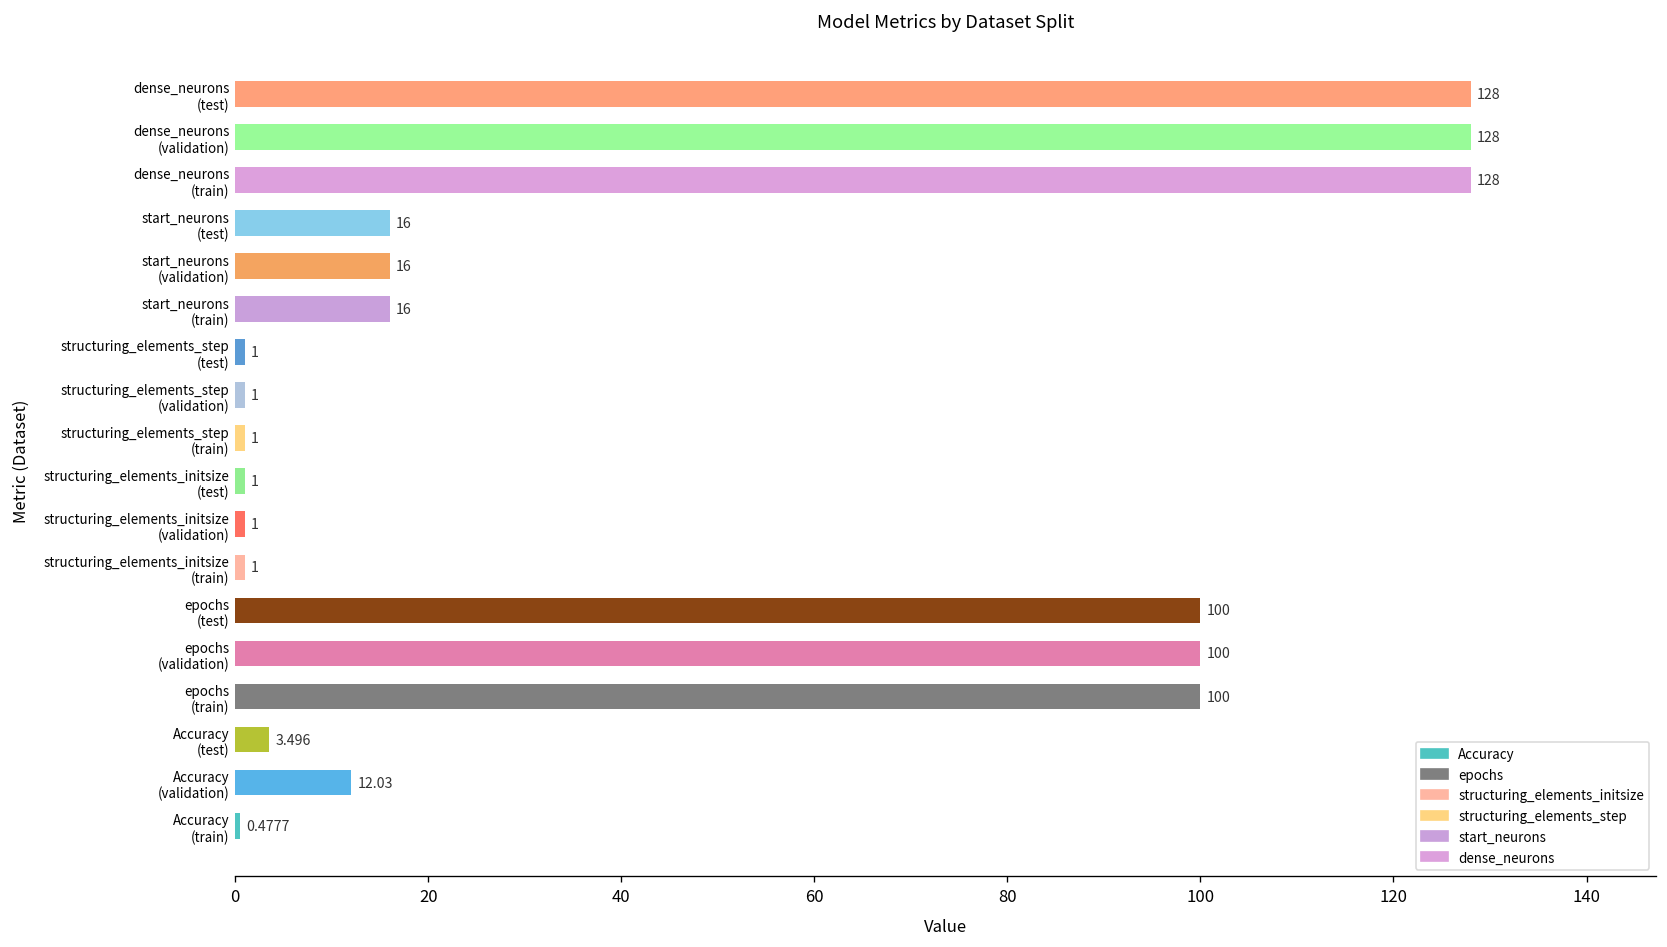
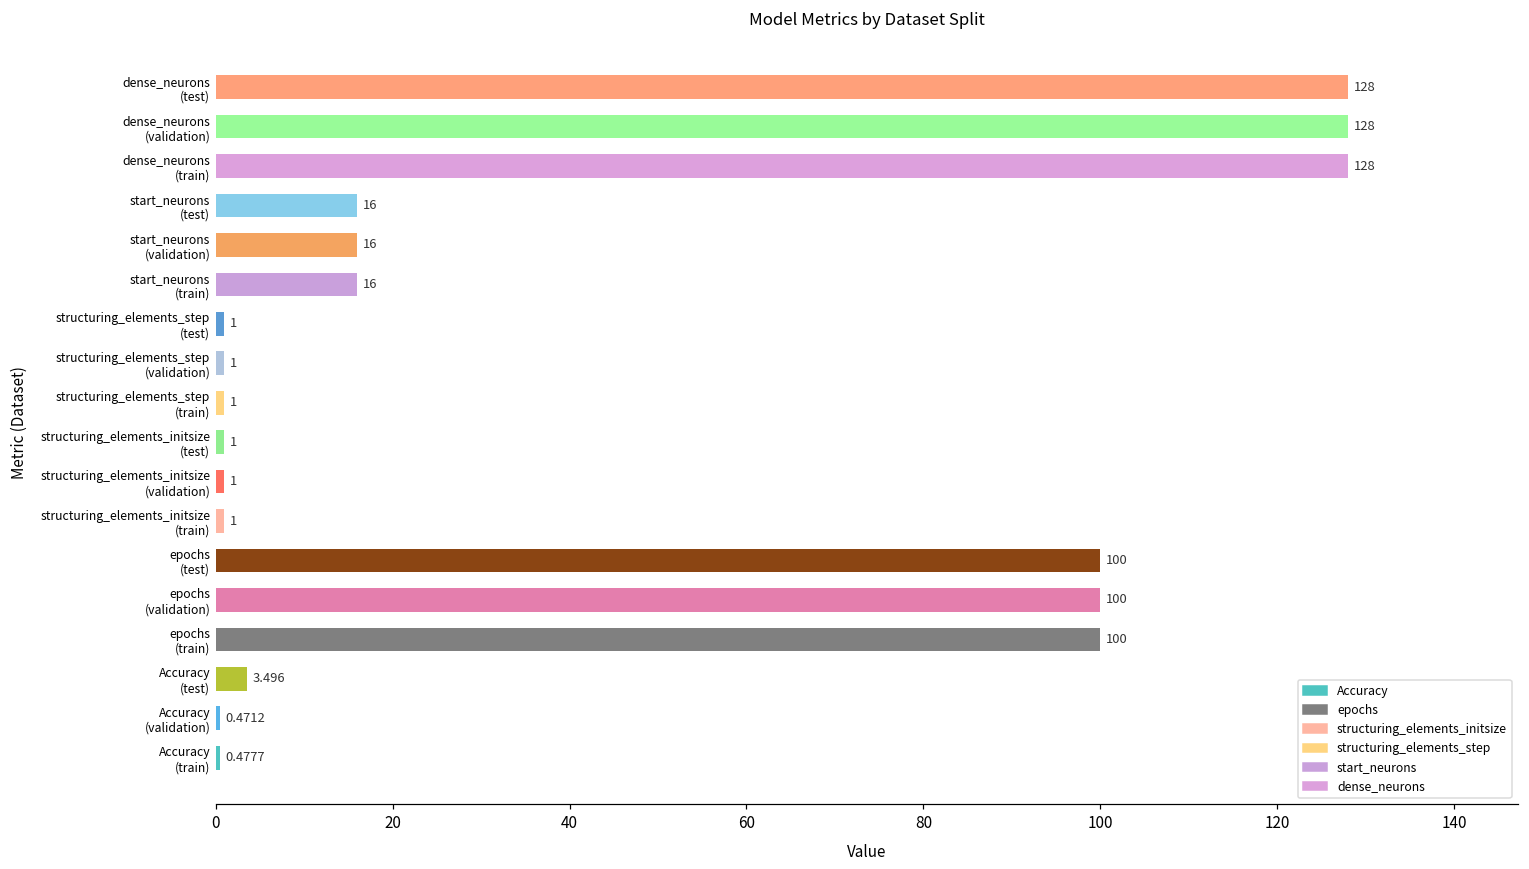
Accuracy (validation): 12.03 -> 0.4712
